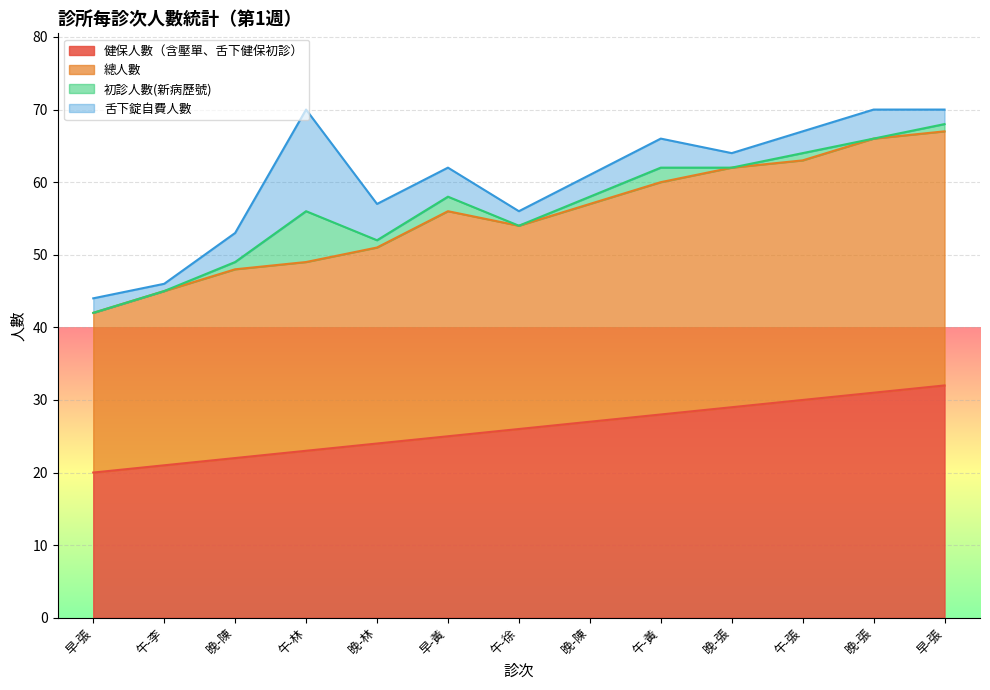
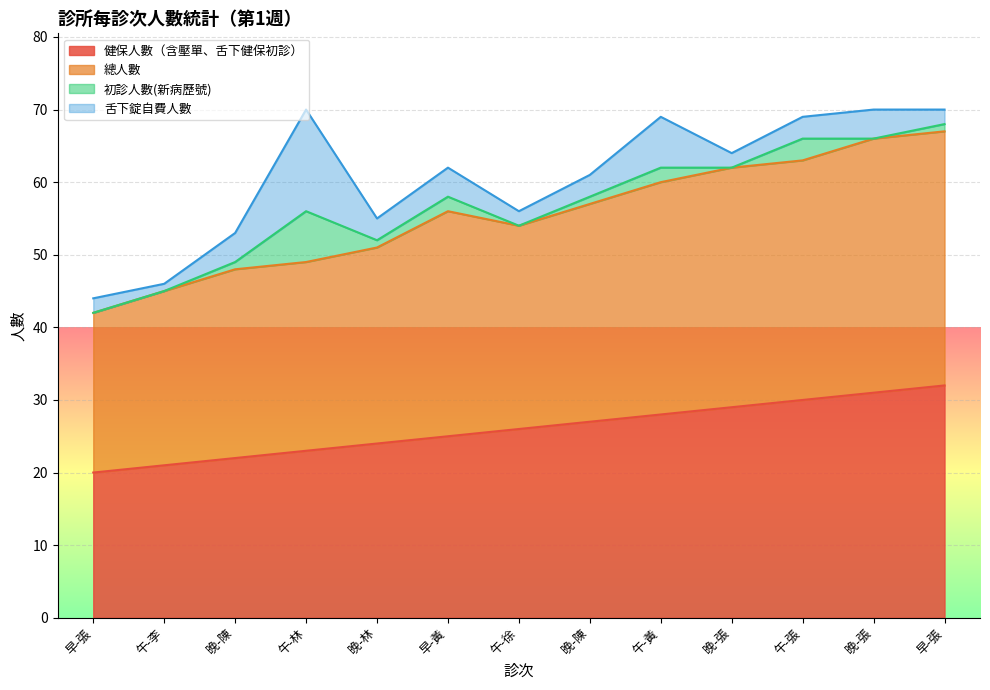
舌下錠自費人數, 晚-林: 5 -> 3
舌下錠自費人數, 午-黃: 4 -> 7
初診人數(新病歷號), 午-張: 1 -> 3
